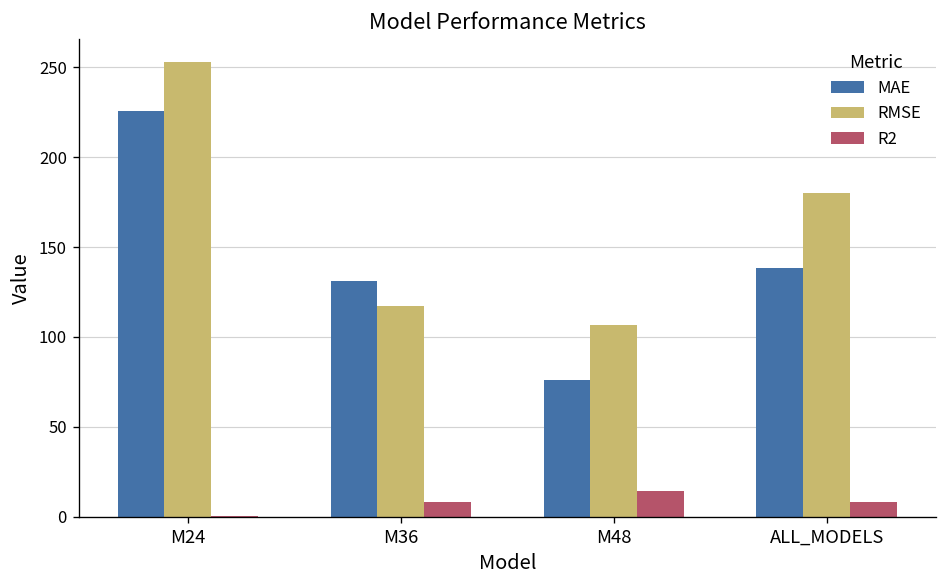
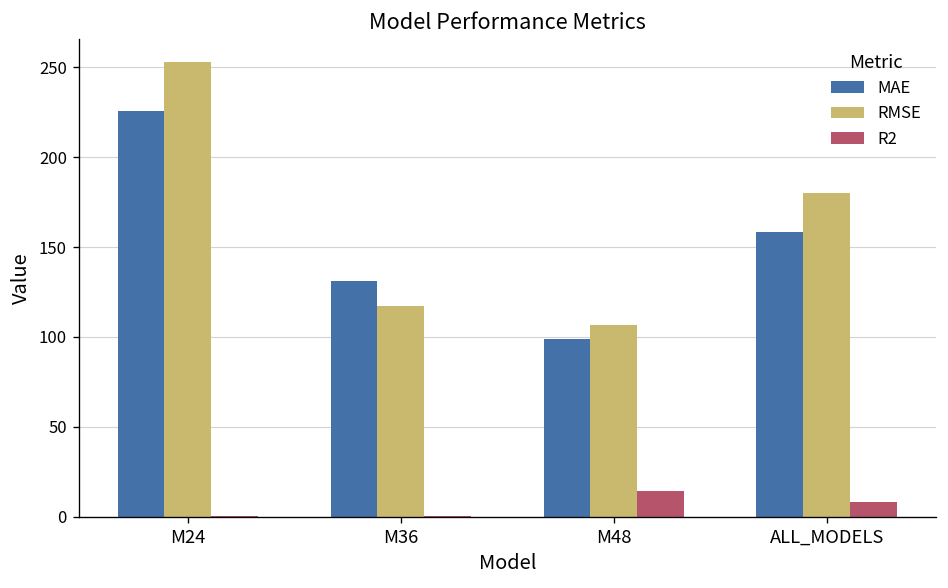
R2, M36: 8 -> 1
MAE, M48: 76 -> 99
MAE, ALL_MODELS: 138 -> 158
